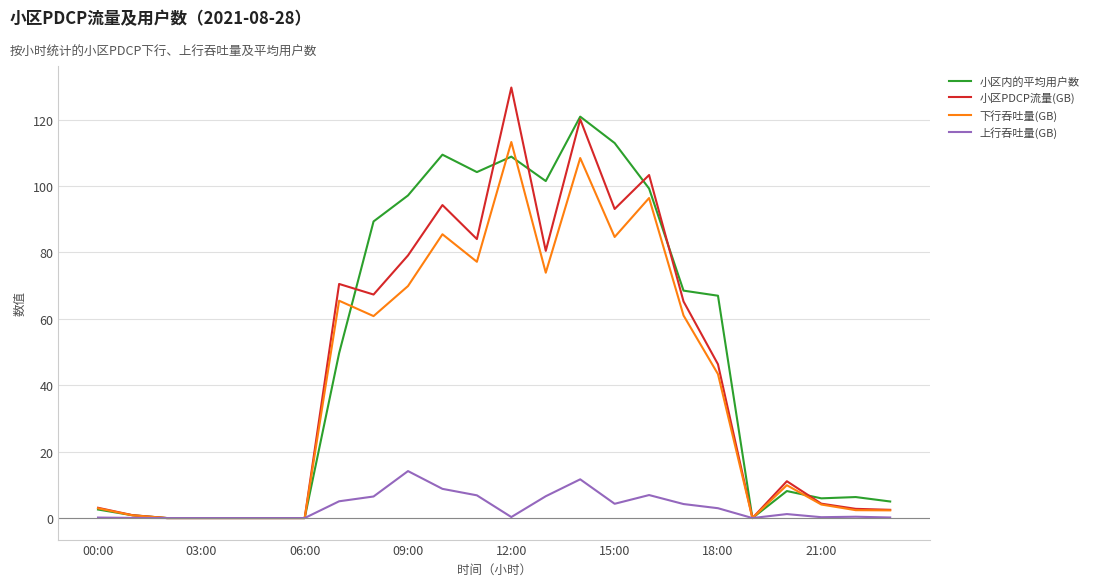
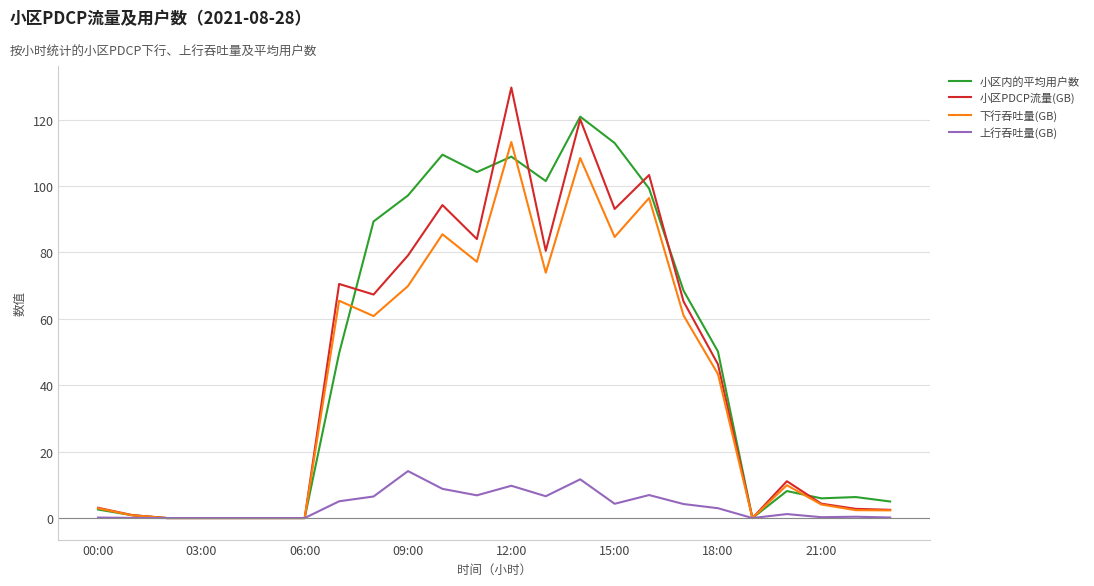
上行吞吐量(GB), 12:00: 0 -> 10
小区内的平均用户数, 18:00: 67 -> 50
